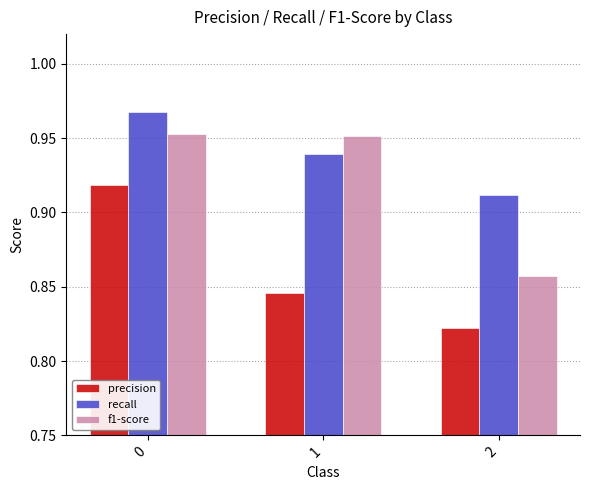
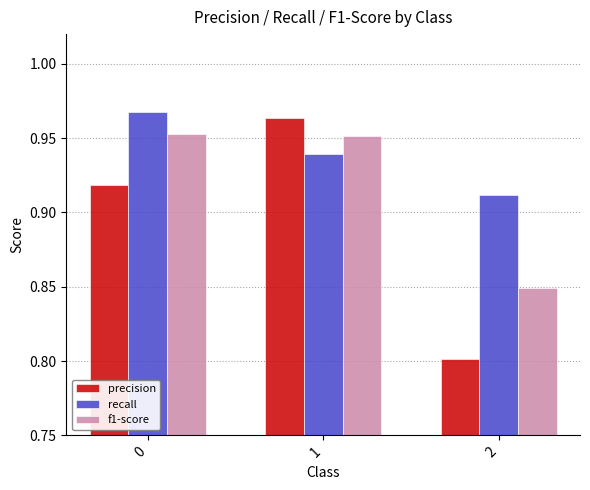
precision, 1: 0.846 -> 0.963
precision, 2: 0.822 -> 0.802
f1-score, 2: 0.857 -> 0.849
